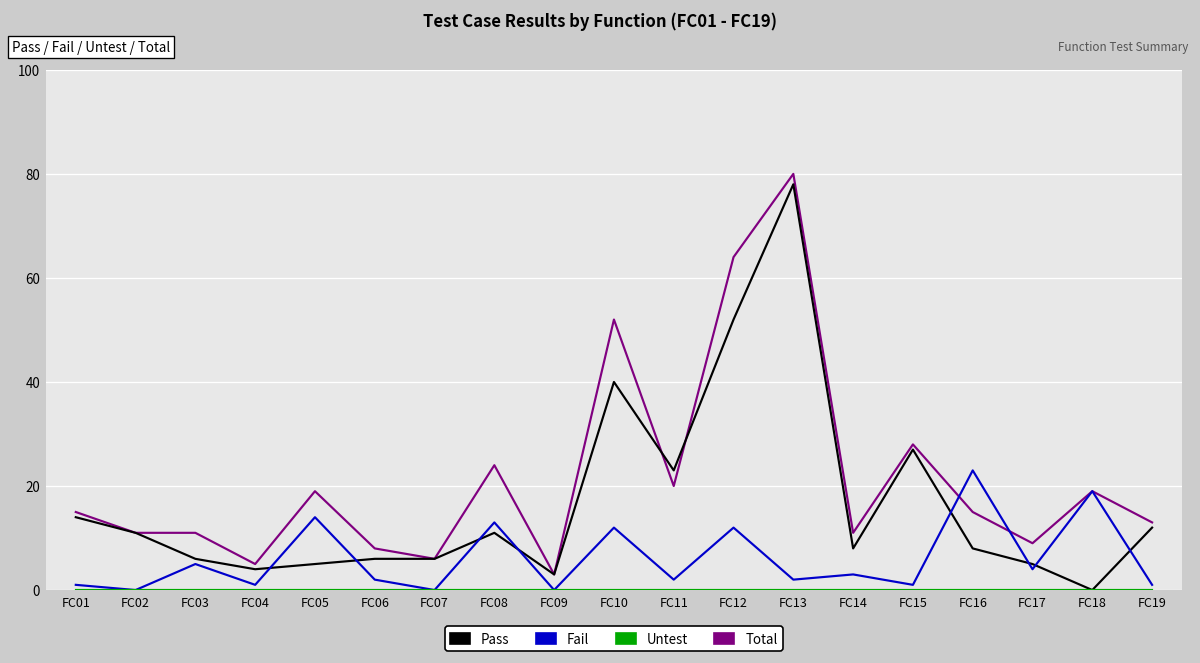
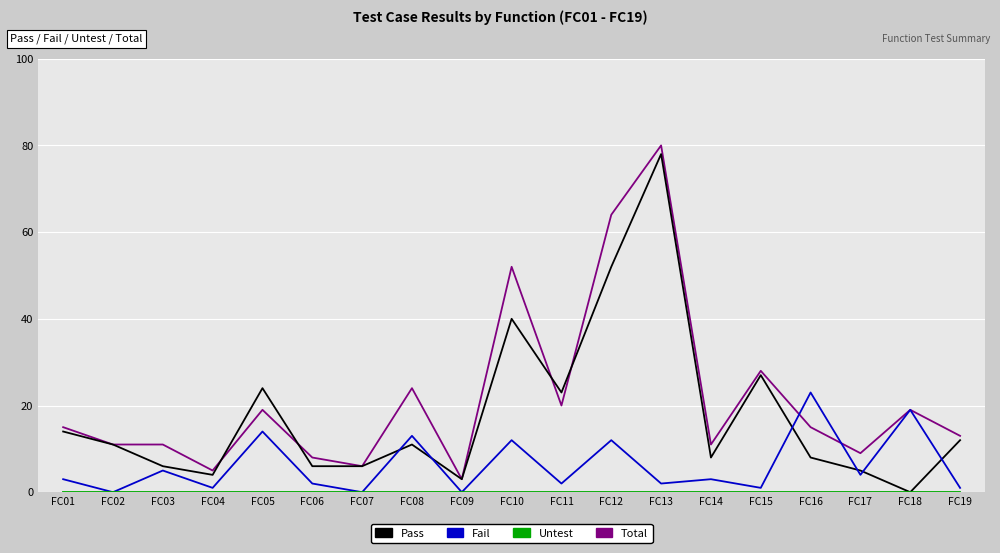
Fail, FC01: 1 -> 3
Pass, FC05: 5 -> 24
